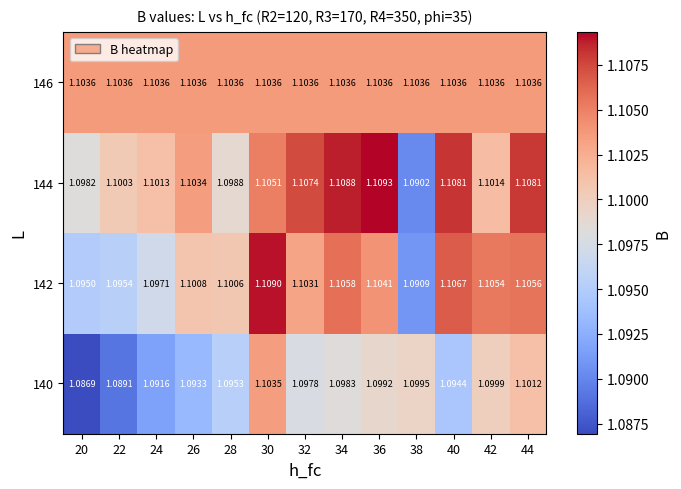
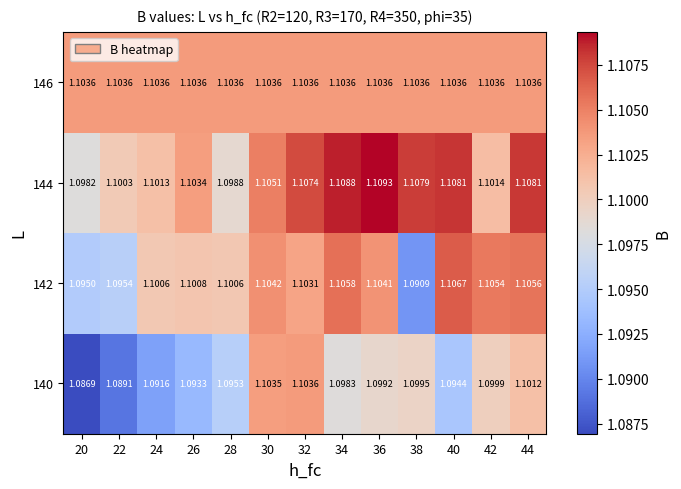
144, 38: 1.0902 -> 1.1079
142, 24: 1.0971 -> 1.1006
142, 30: 1.1090 -> 1.1042
140, 32: 1.0978 -> 1.1036
